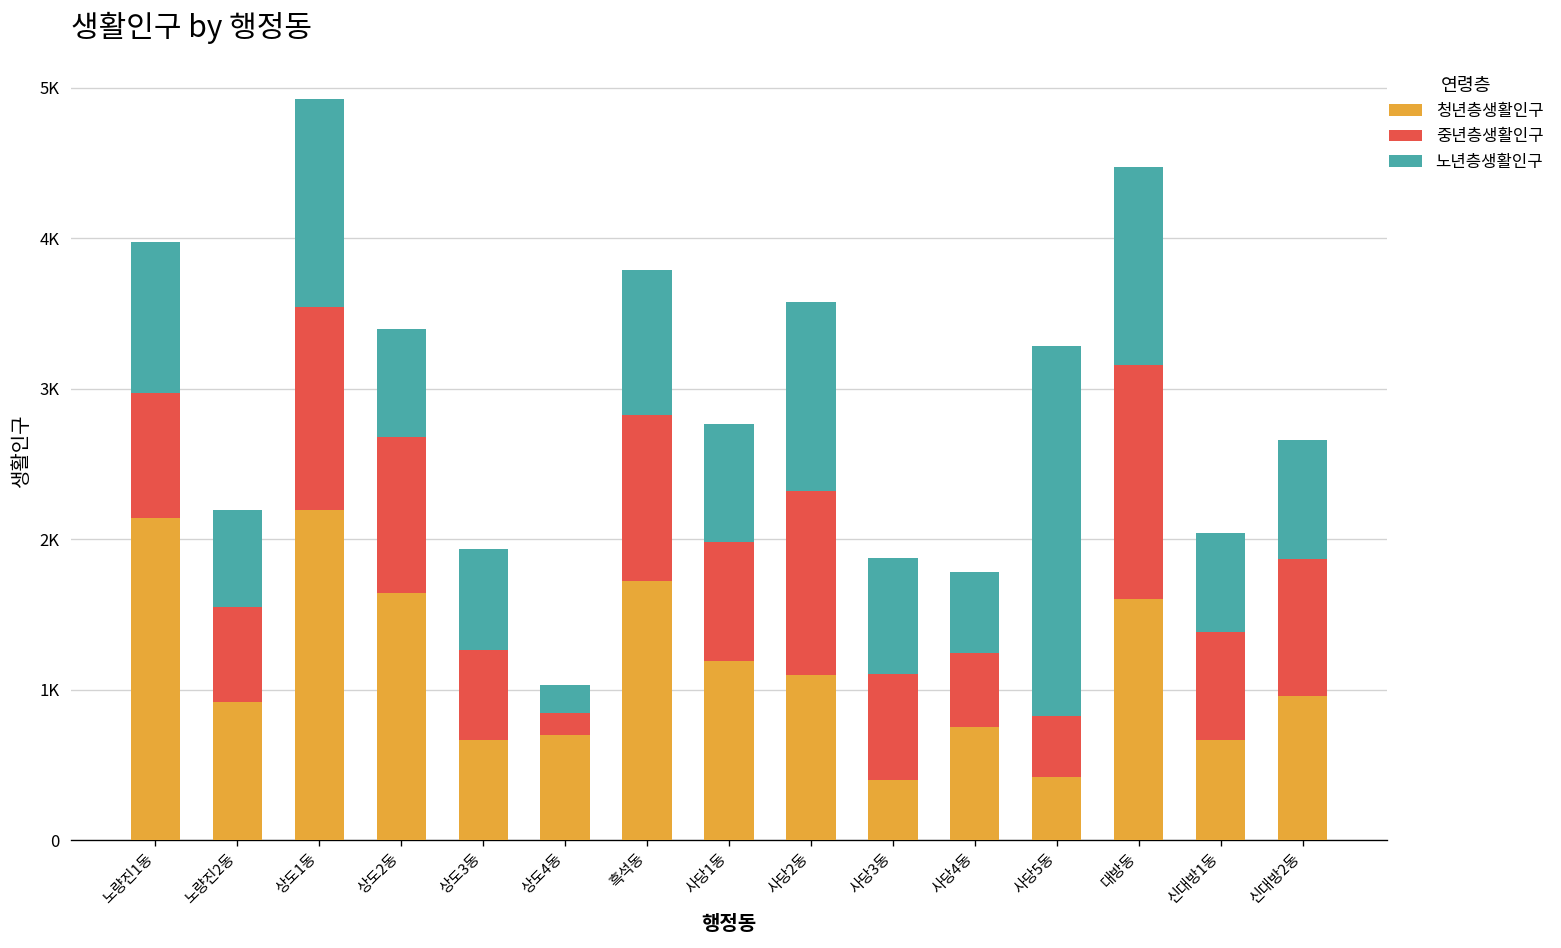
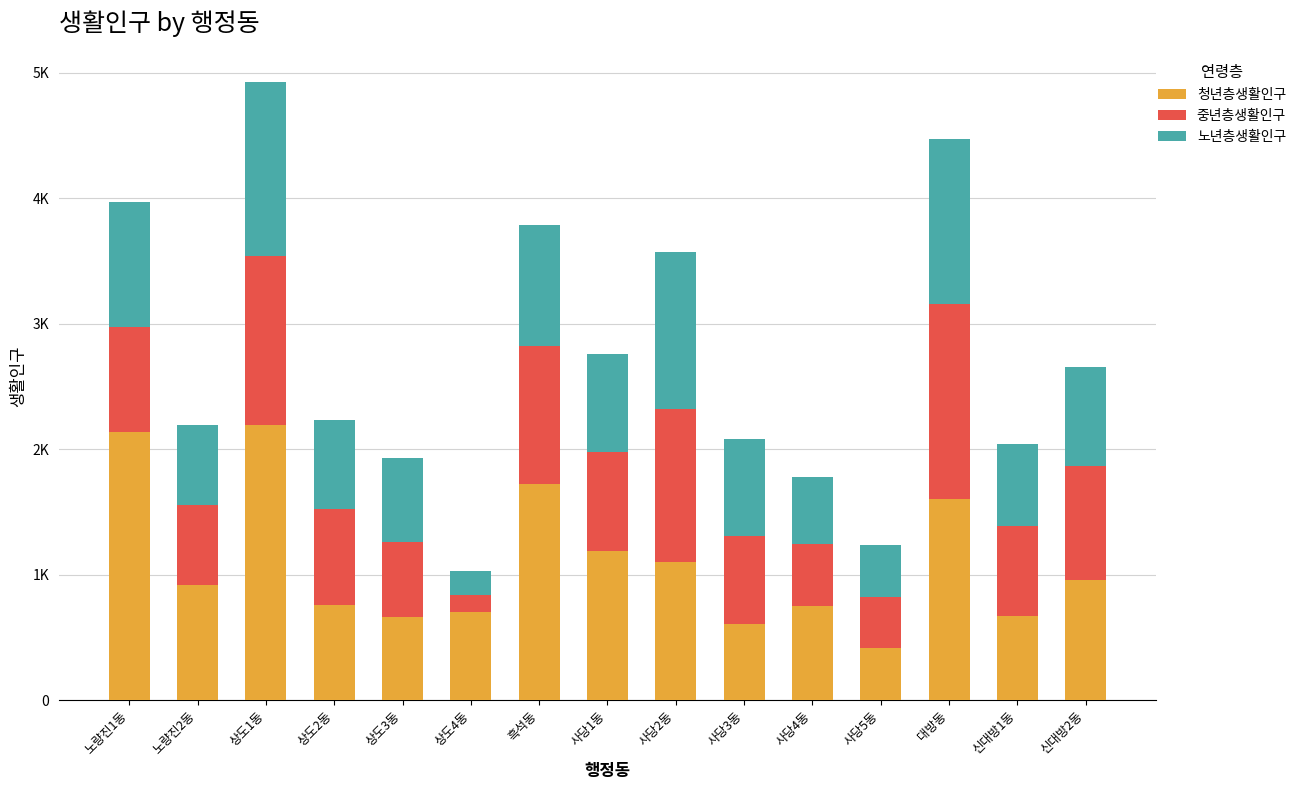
청년층생활인구, 상도2동: 1640 -> 760
중년층생활인구, 상도2동: 1040 -> 760
청년층생활인구, 사당3동: 400 -> 610
노년층생활인구, 사당5동: 2460 -> 410
